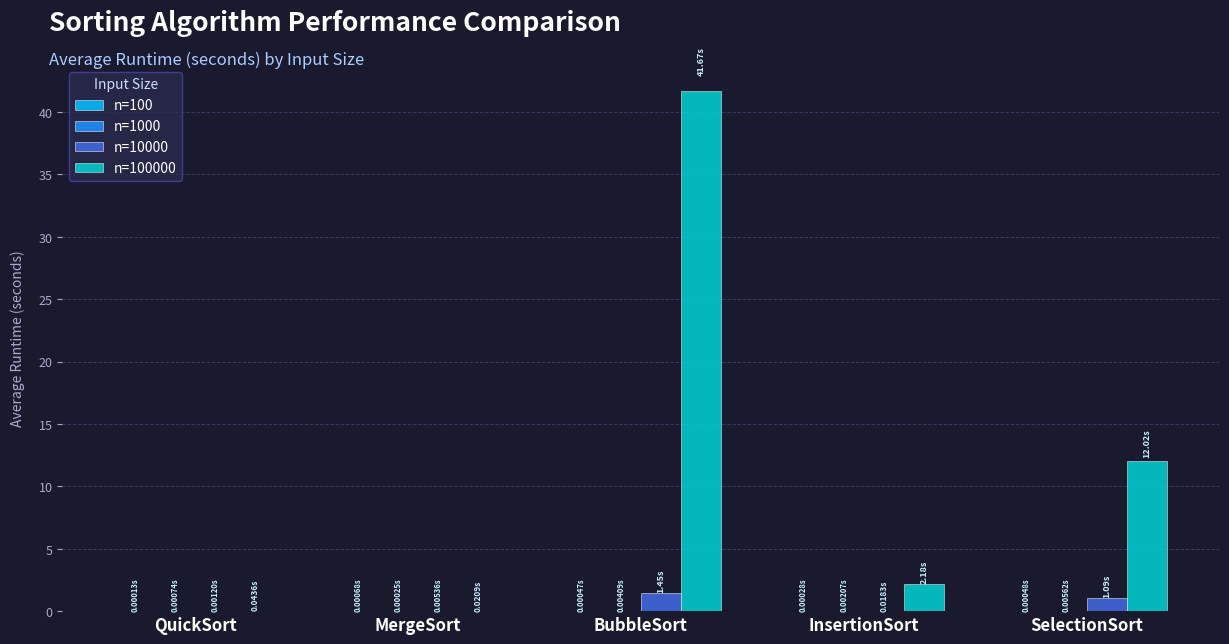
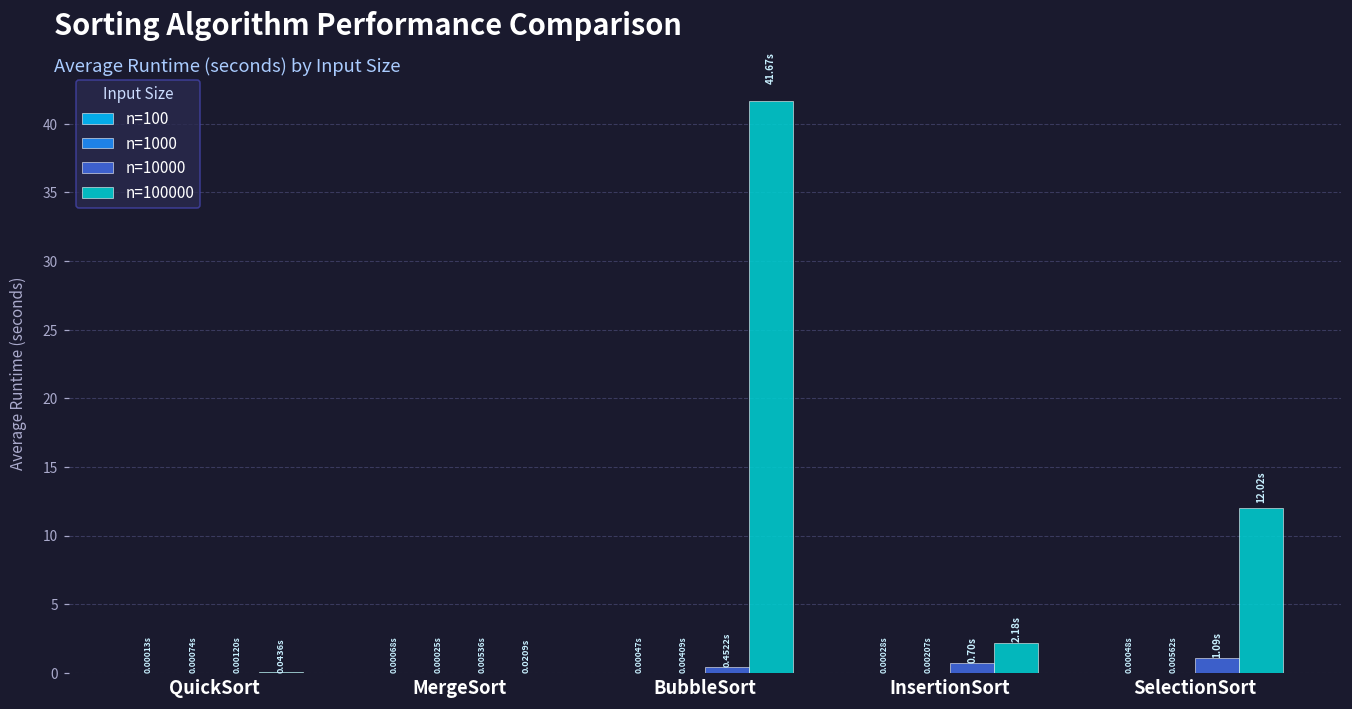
n=10000, BubbleSort: 1.45s -> 0.4522s
n=10000, InsertionSort: 0.0183s -> 0.70s
